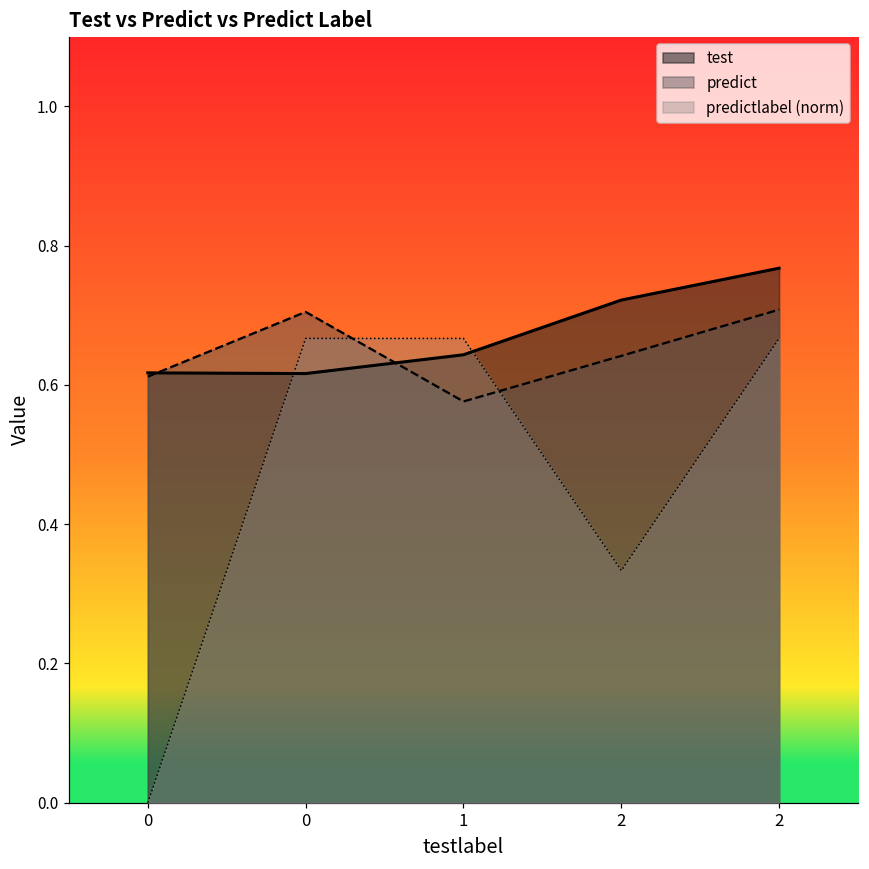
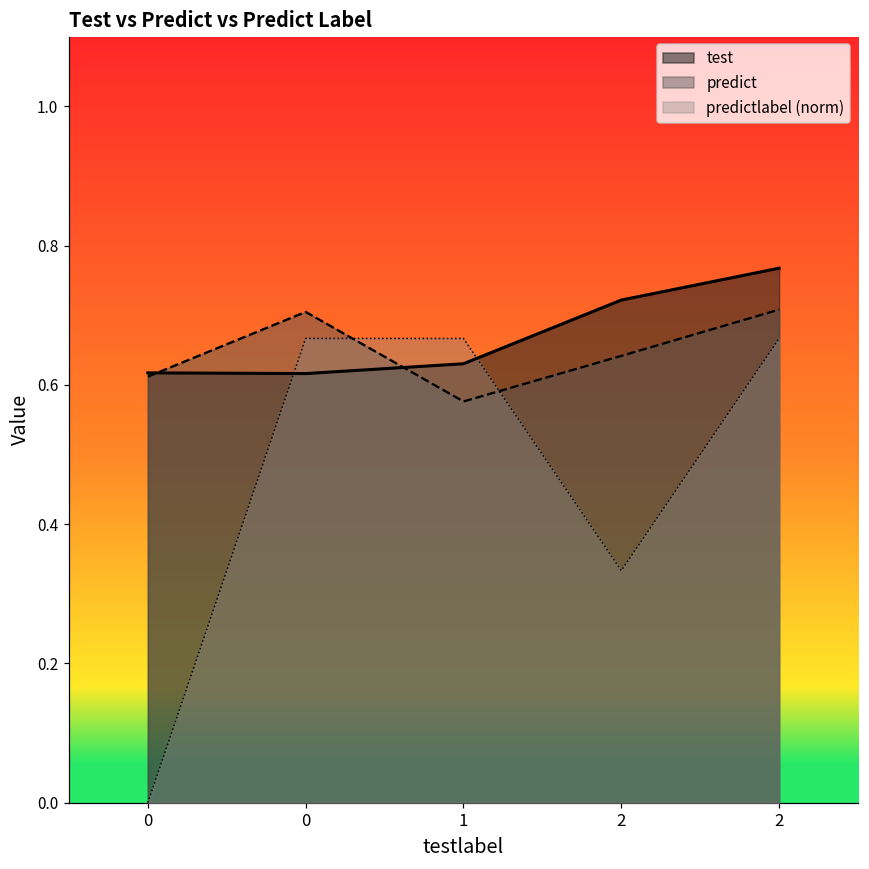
test, 1: 0.64 -> 0.63
